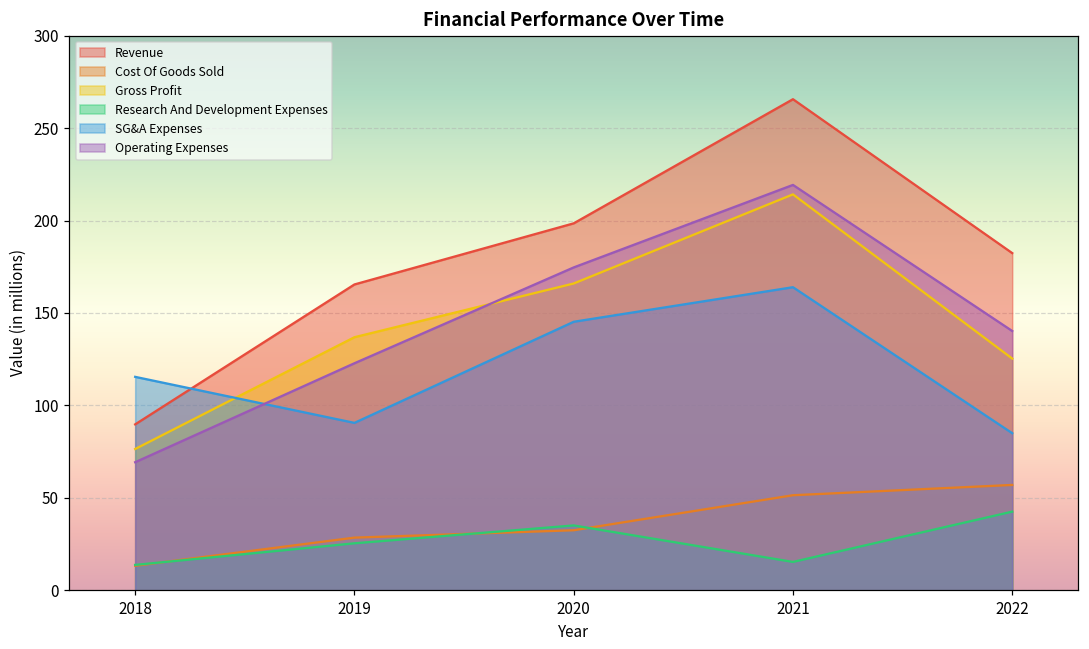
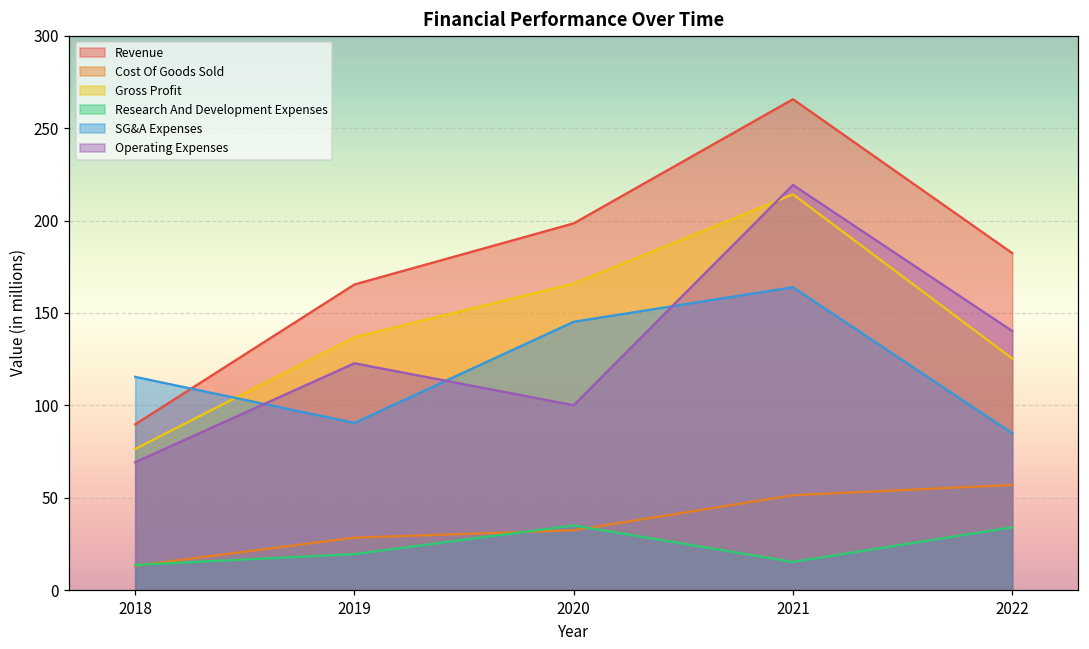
Research And Development Expenses, 2019: 25 -> 20
Operating Expenses, 2020: 175 -> 100
Research And Development Expenses, 2022: 43 -> 34
